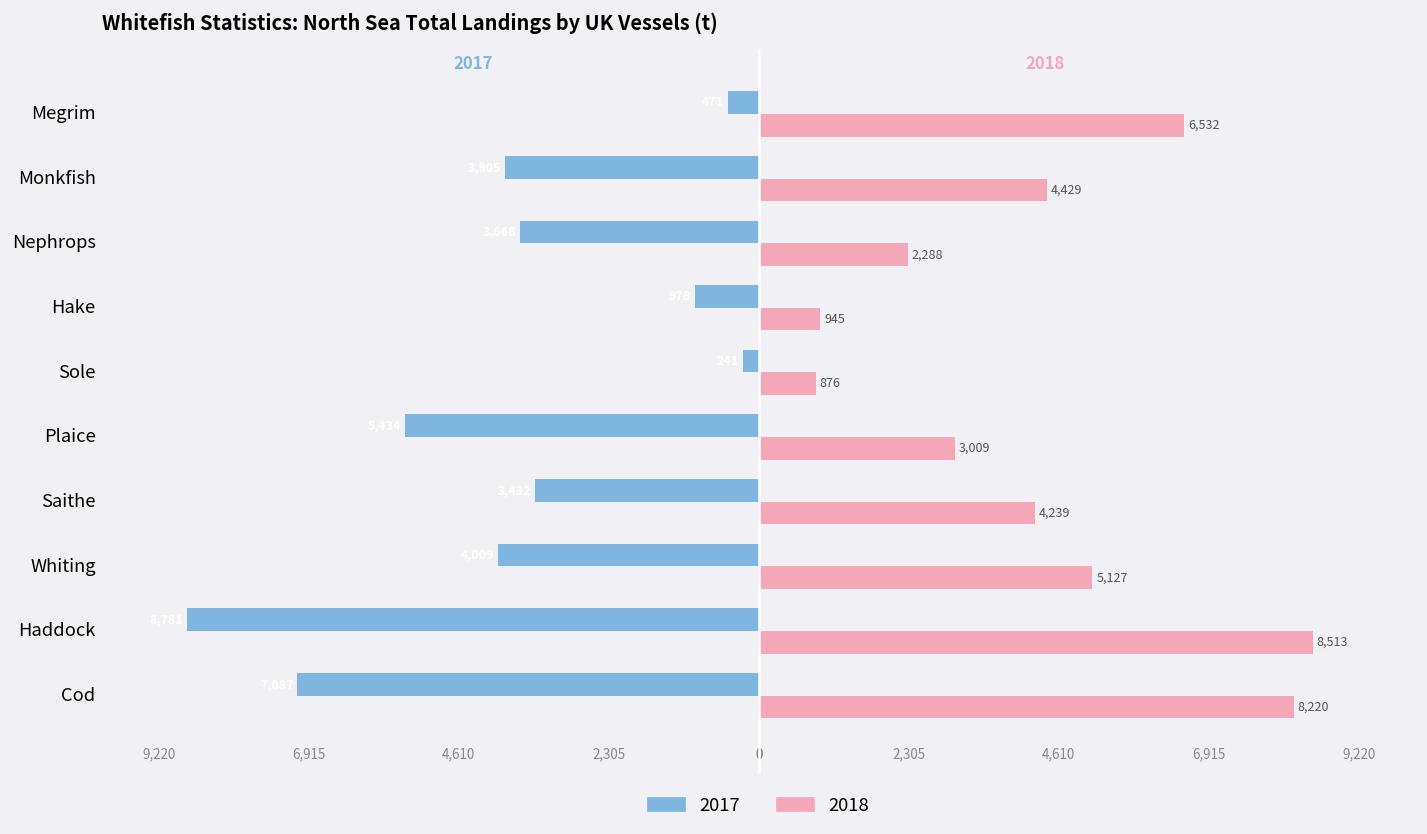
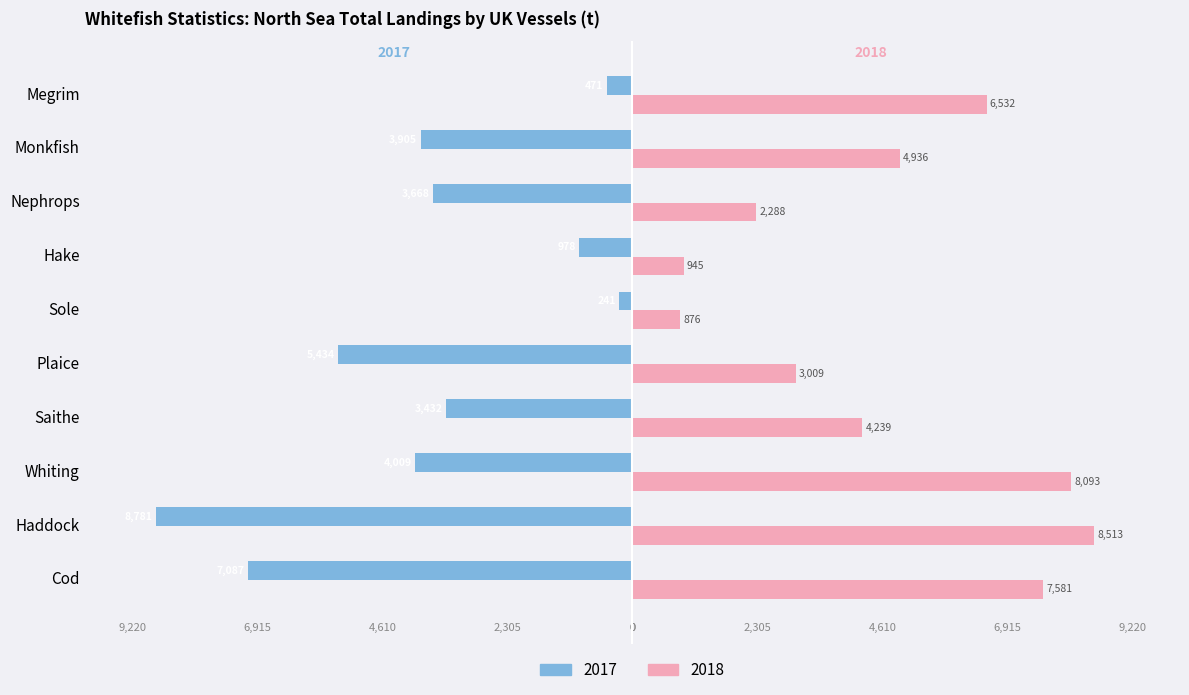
2018, Monkfish: 4,429 -> 4,936
2018, Whiting: 5,127 -> 8,093
2018, Cod: 8,220 -> 7,581
